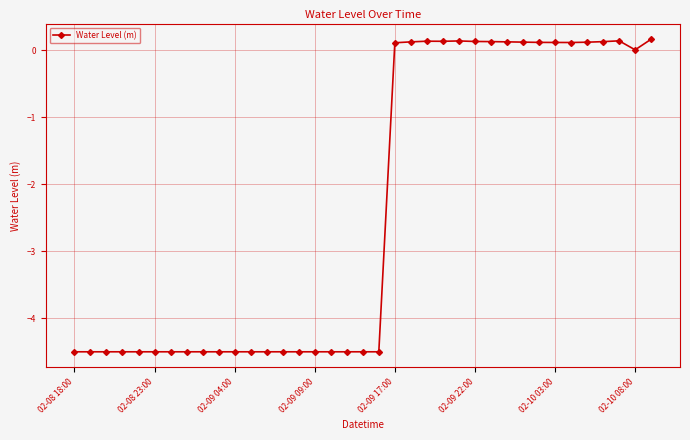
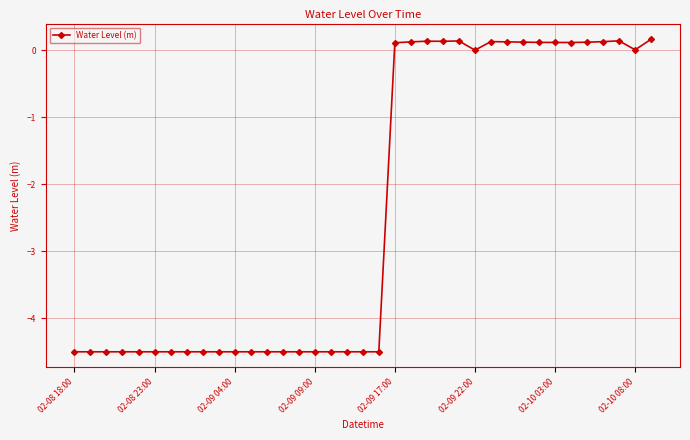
02-09 22:00: 0.1 -> 0.0
